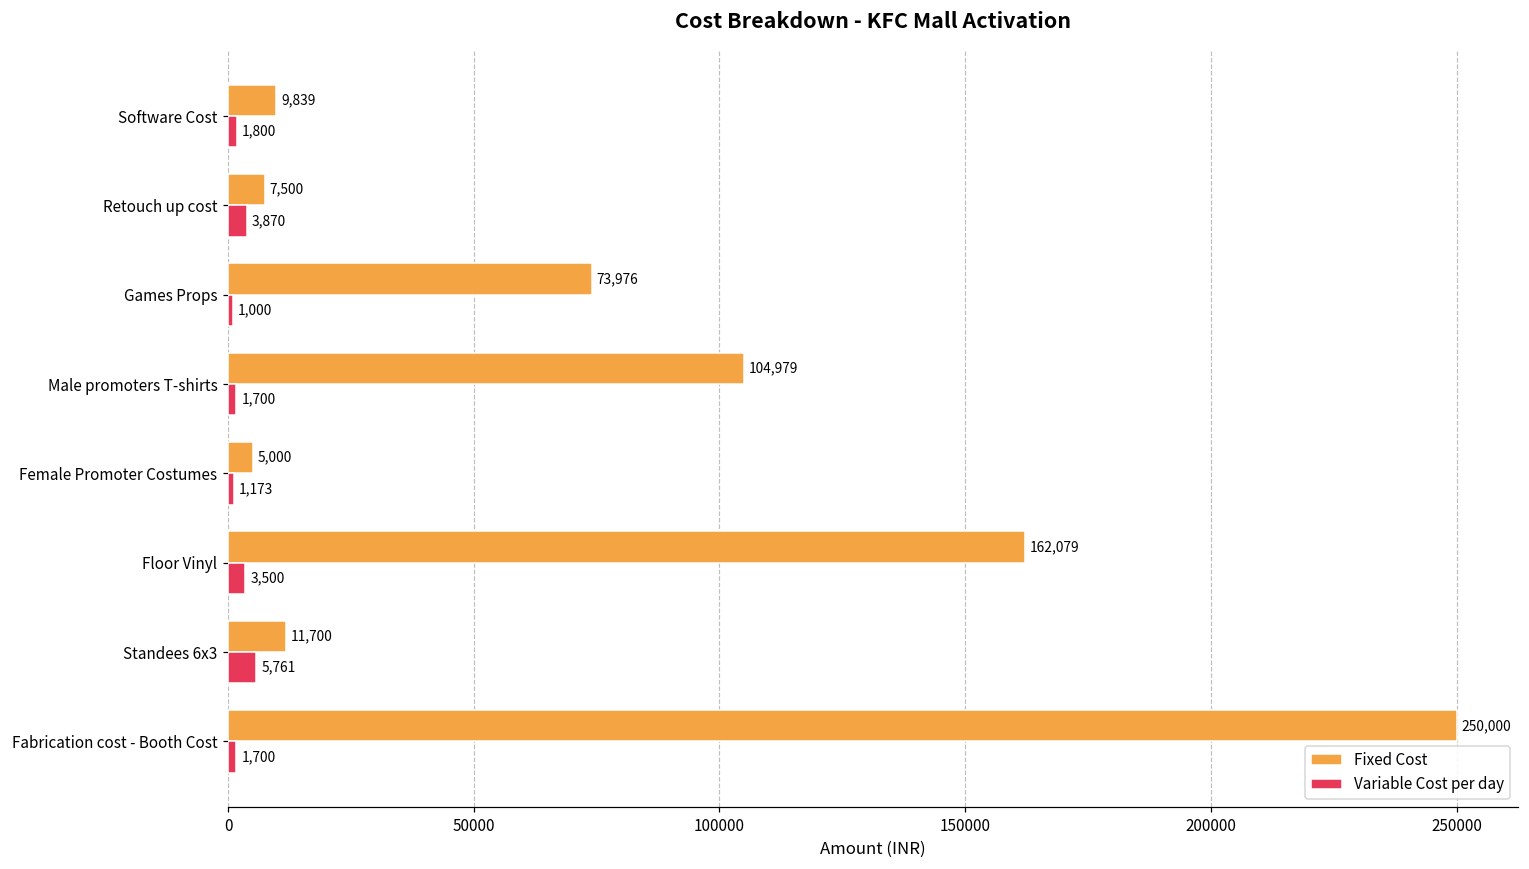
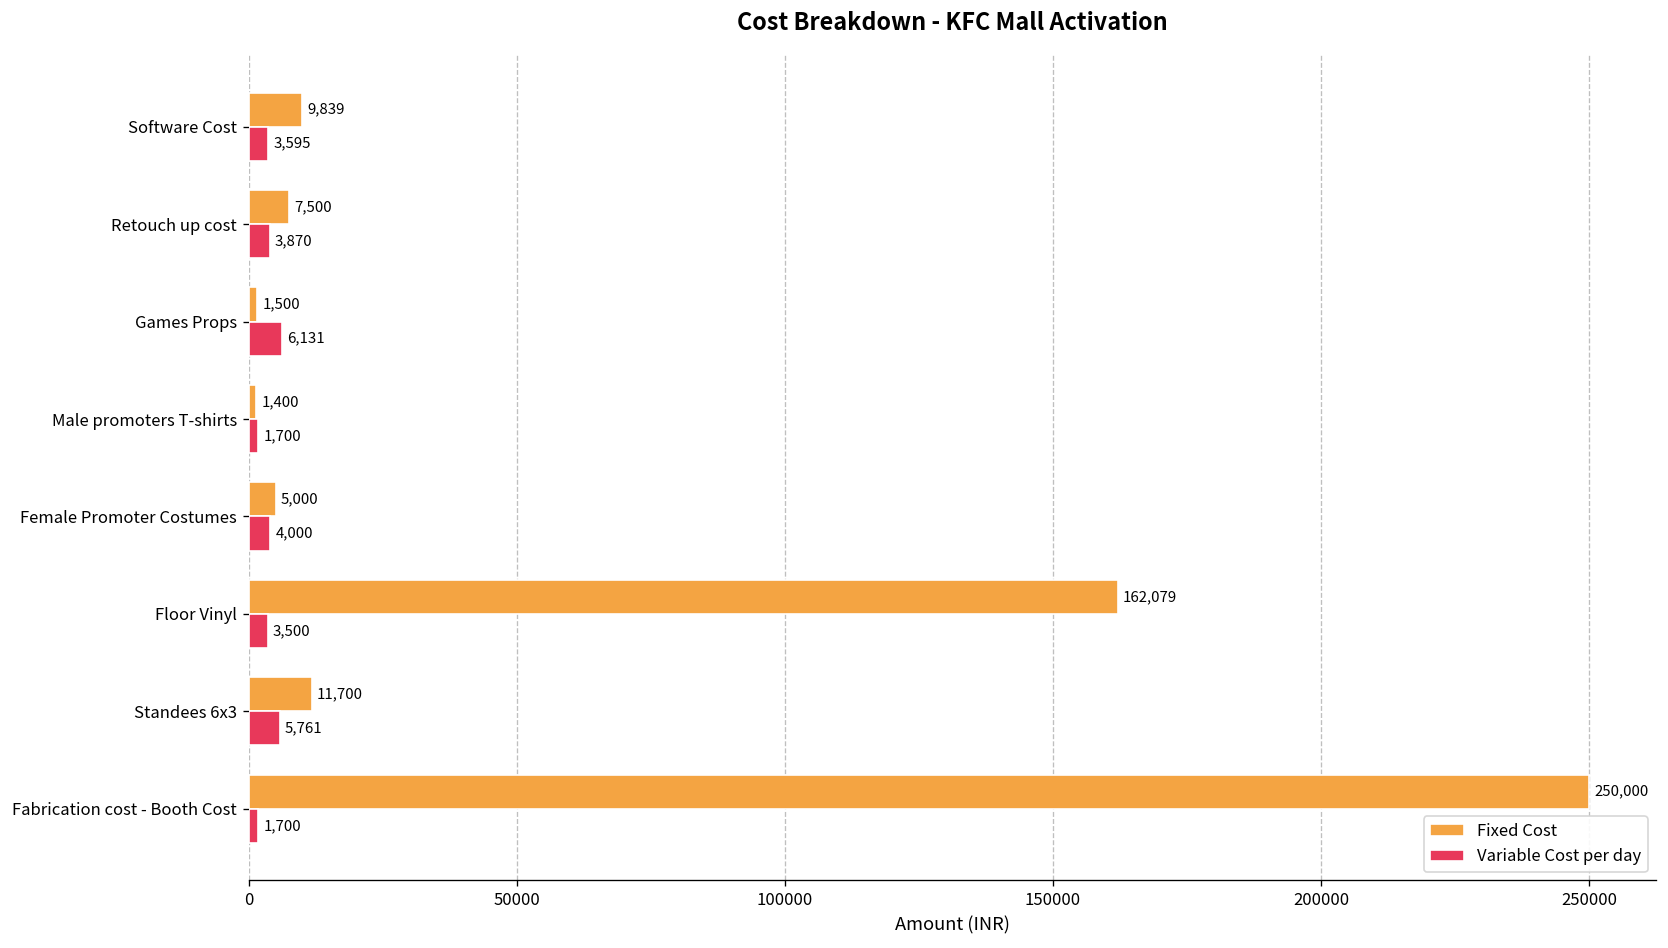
Variable Cost per day, Software Cost: 1,800 -> 3,595
Fixed Cost, Games Props: 73,976 -> 1,500
Variable Cost per day, Games Props: 1,000 -> 6,131
Fixed Cost, Male promoters T-shirts: 104,979 -> 1,400
Variable Cost per day, Female Promoter Costumes: 1,173 -> 4,000
